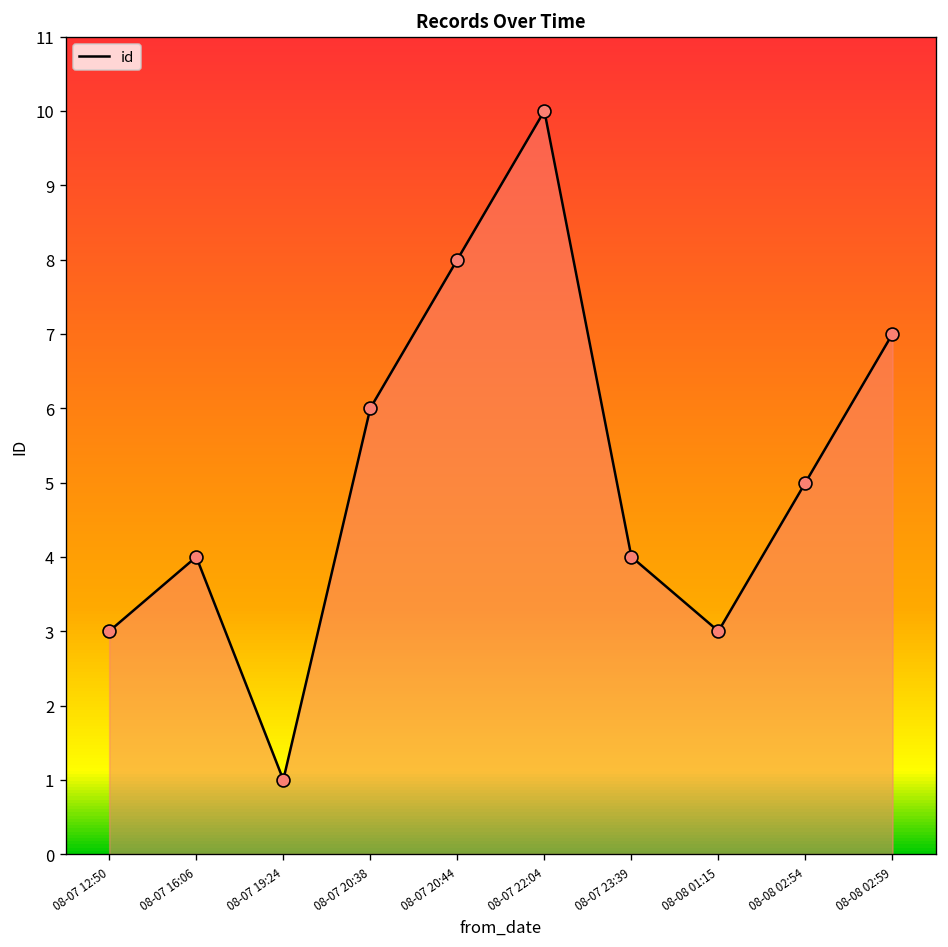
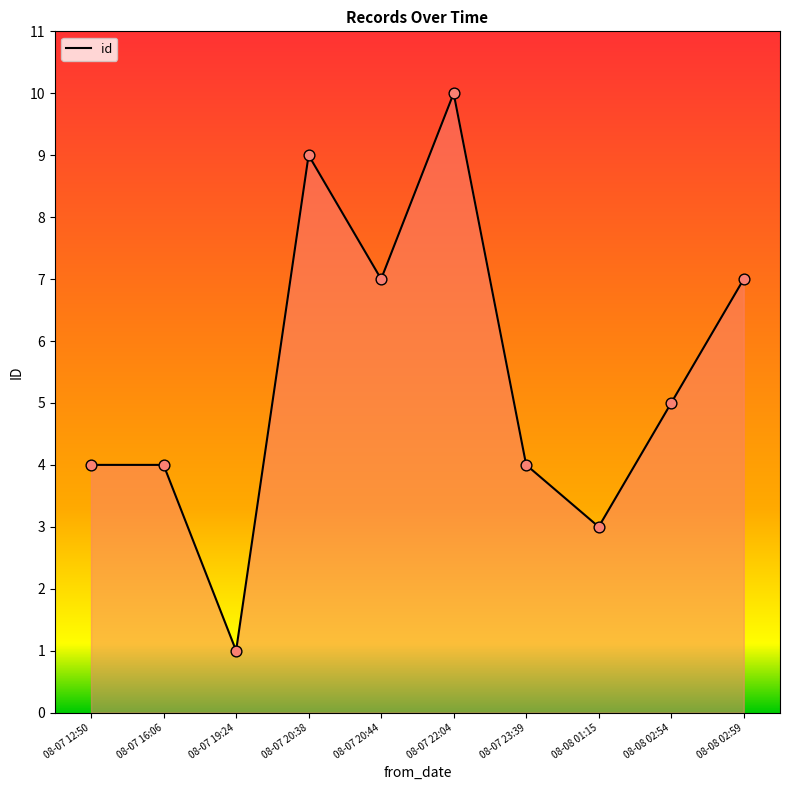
08-07 12:50: 3 -> 4
08-07 20:38: 6 -> 9
08-07 20:44: 8 -> 7
